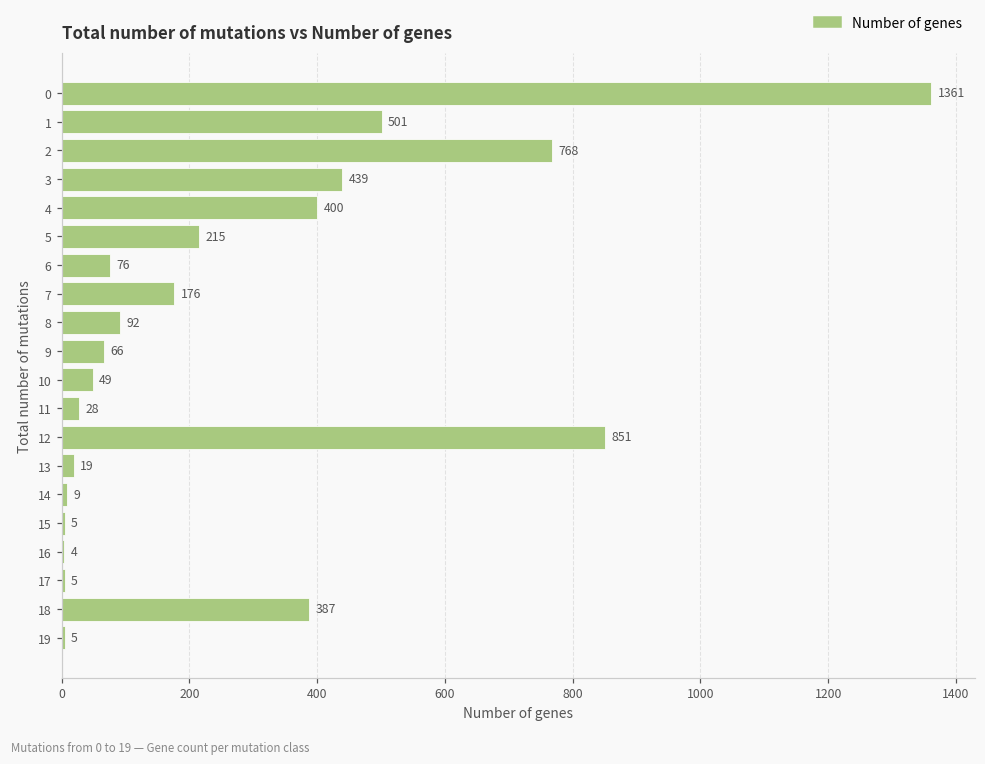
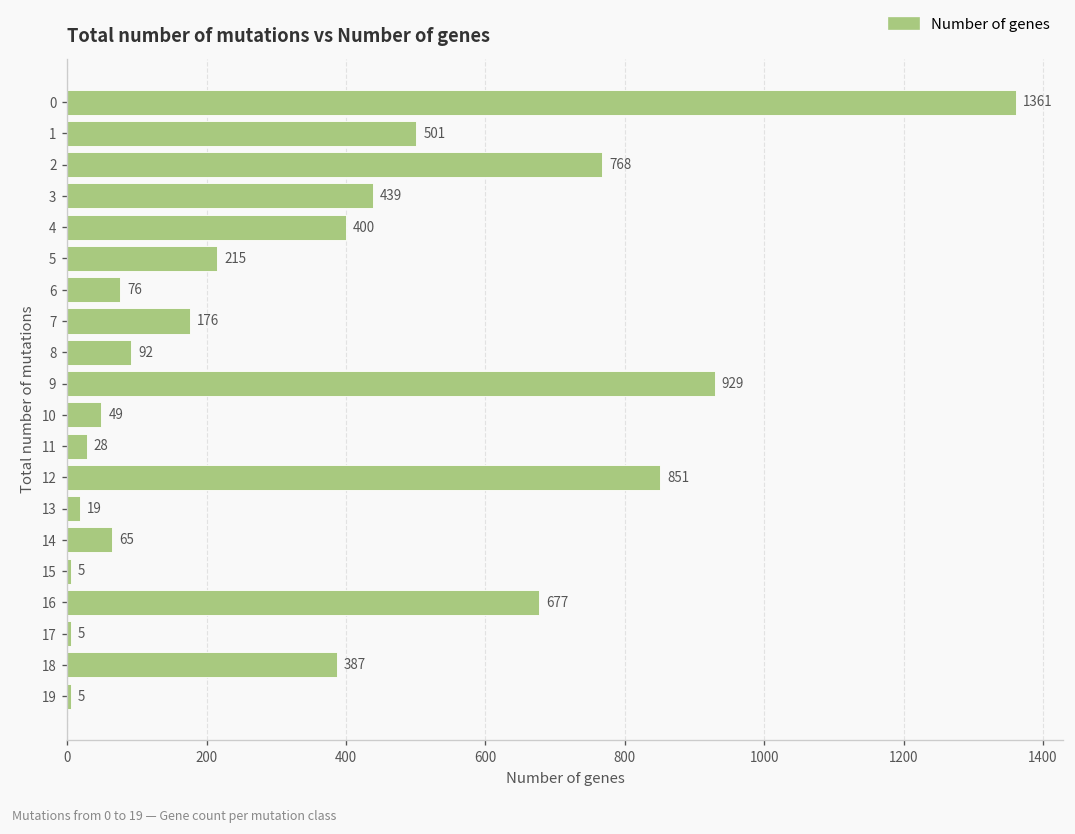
9: 66 -> 929
14: 9 -> 65
16: 4 -> 677
